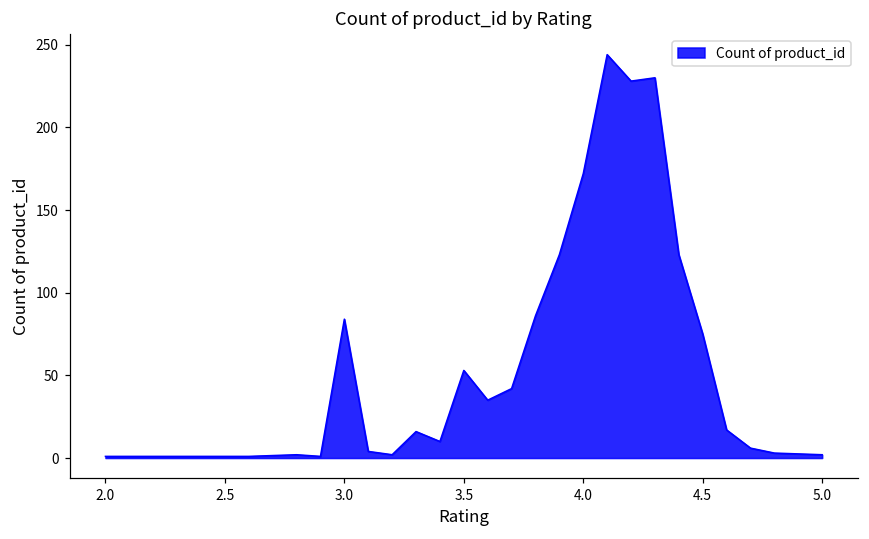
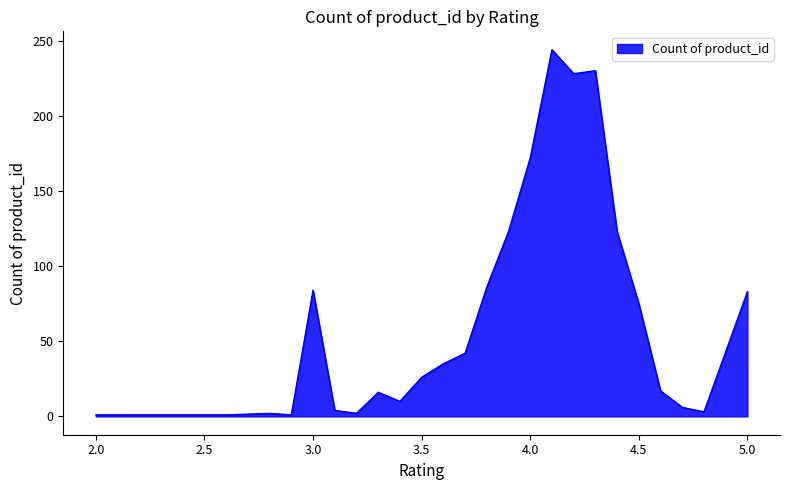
3.5: 53 -> 26
5.0: 2 -> 83
